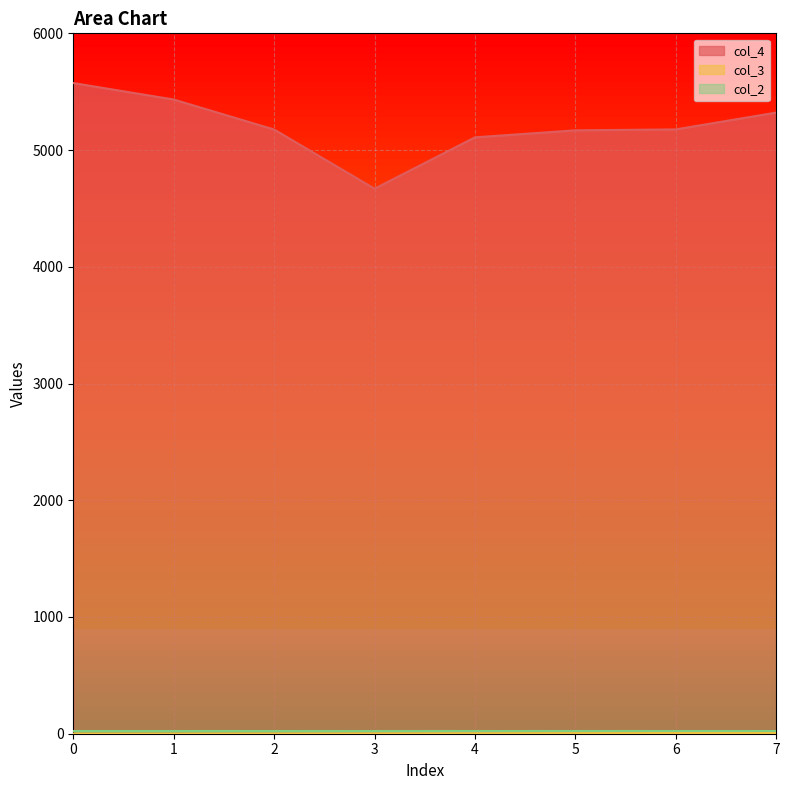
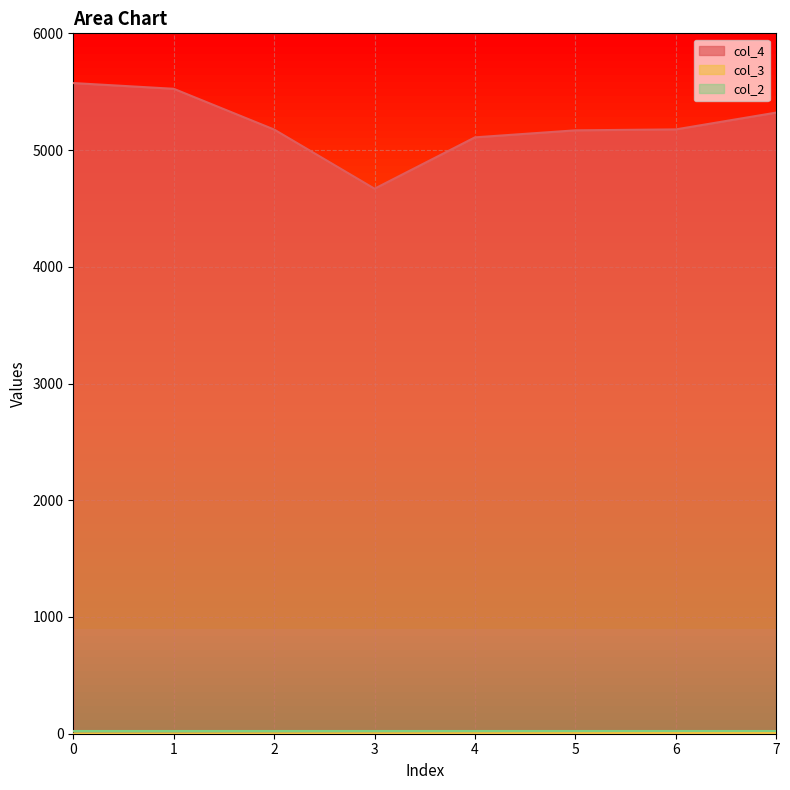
col_4, 1: 5430 -> 5530
